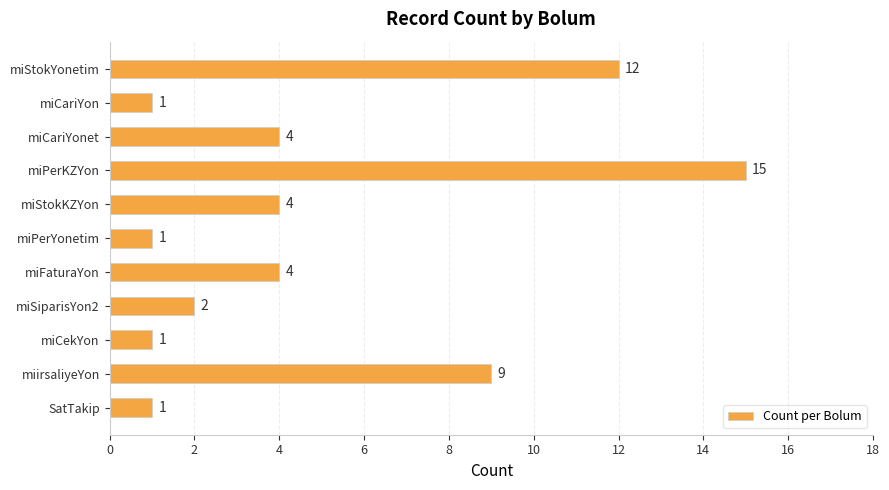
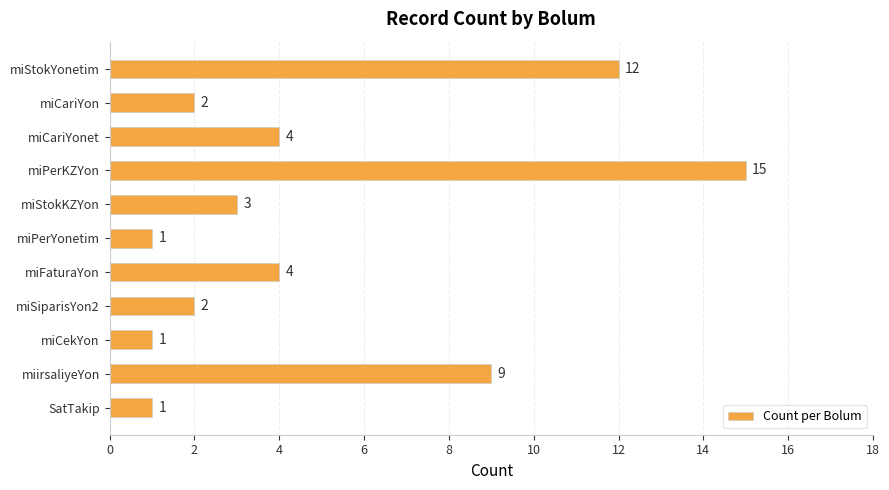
miCariYon: 1 -> 2
miStokKZYon: 4 -> 3
